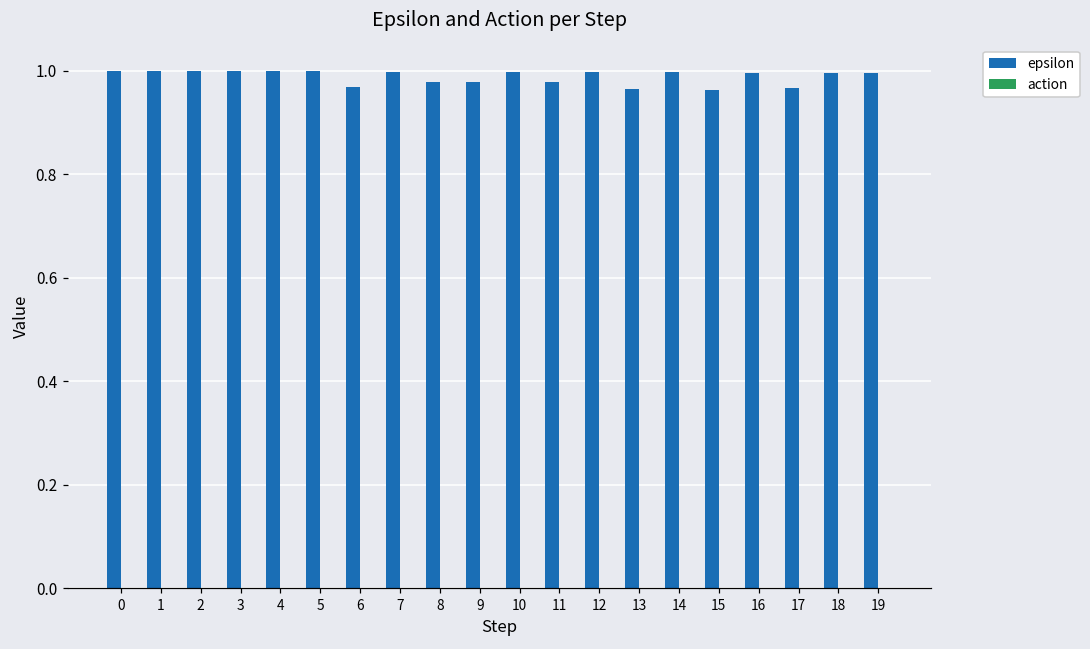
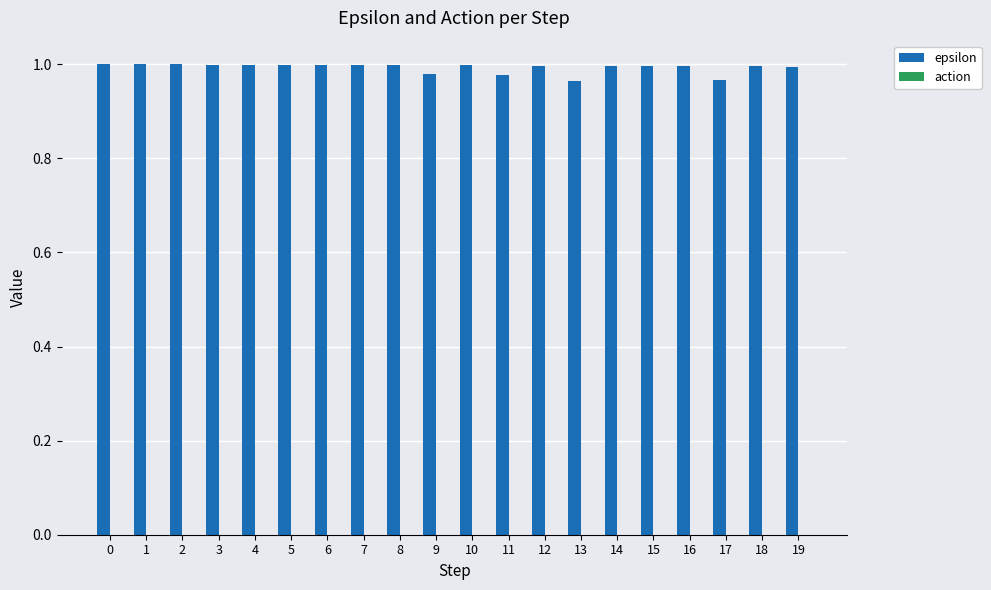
epsilon, 6: 0.97 -> 1.00
epsilon, 8: 0.98 -> 1.00
epsilon, 15: 0.96 -> 1.00
